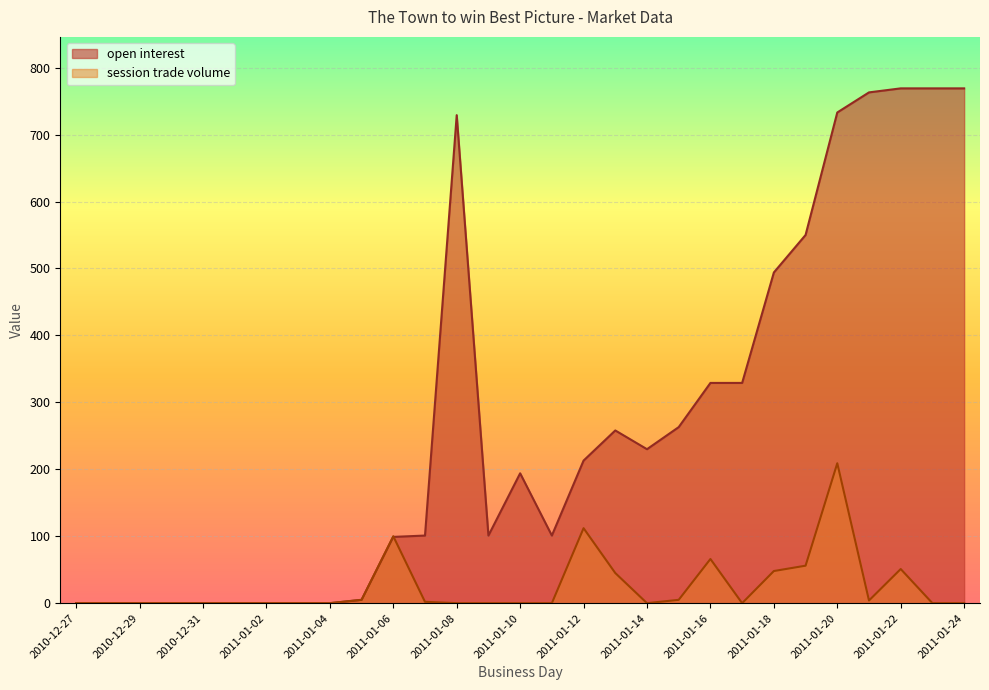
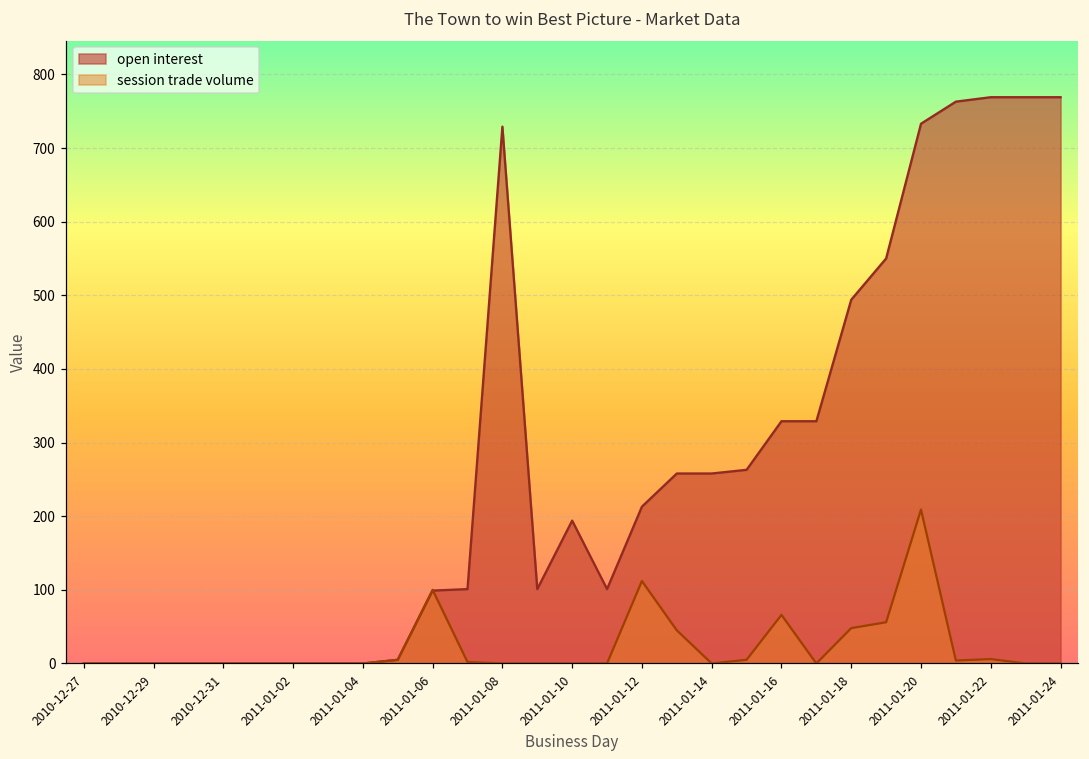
open interest, 2011-01-14: 230 -> 260
session trade volume, 2011-01-22: 50 -> 10
